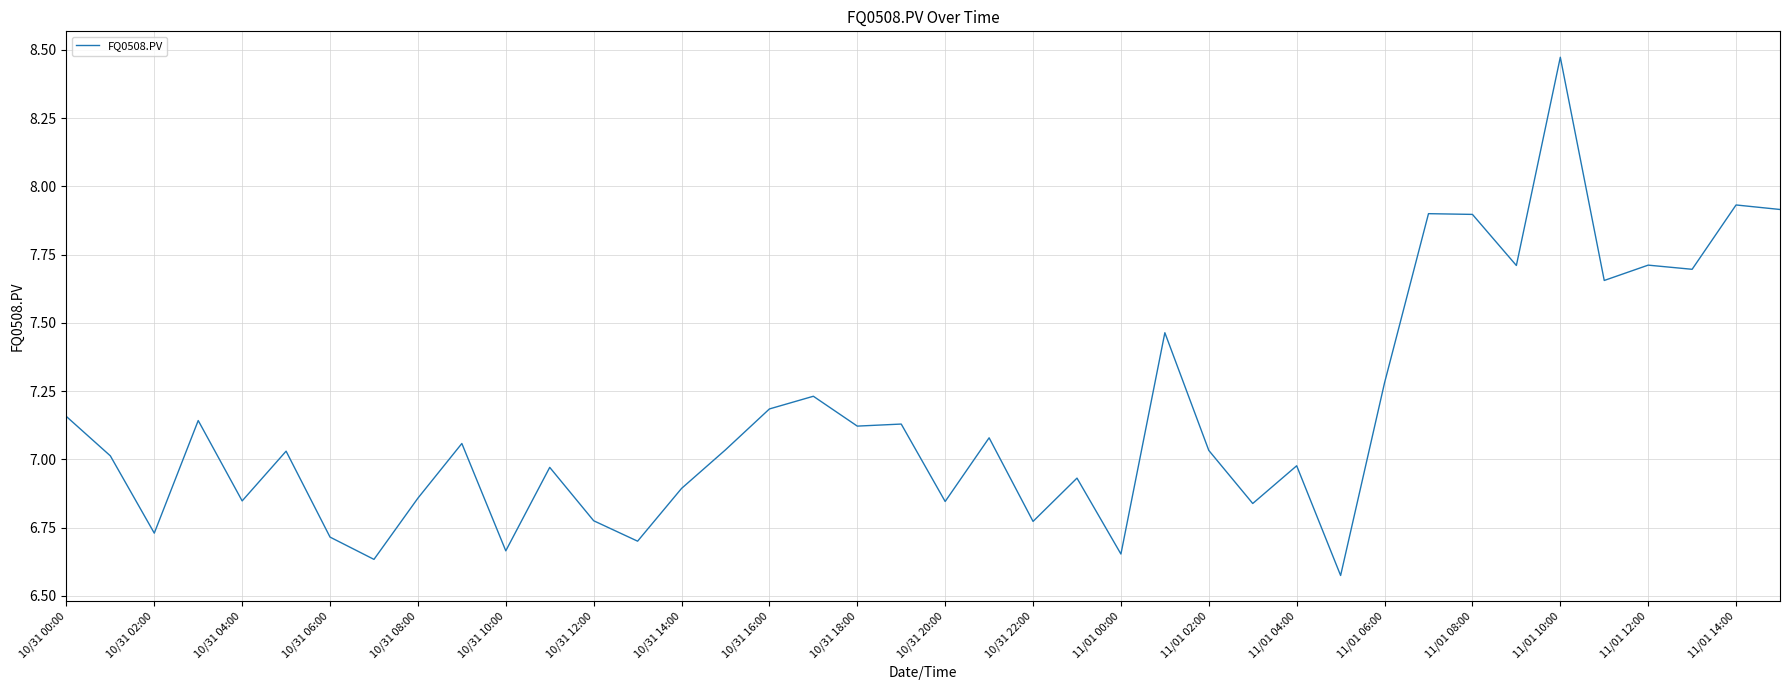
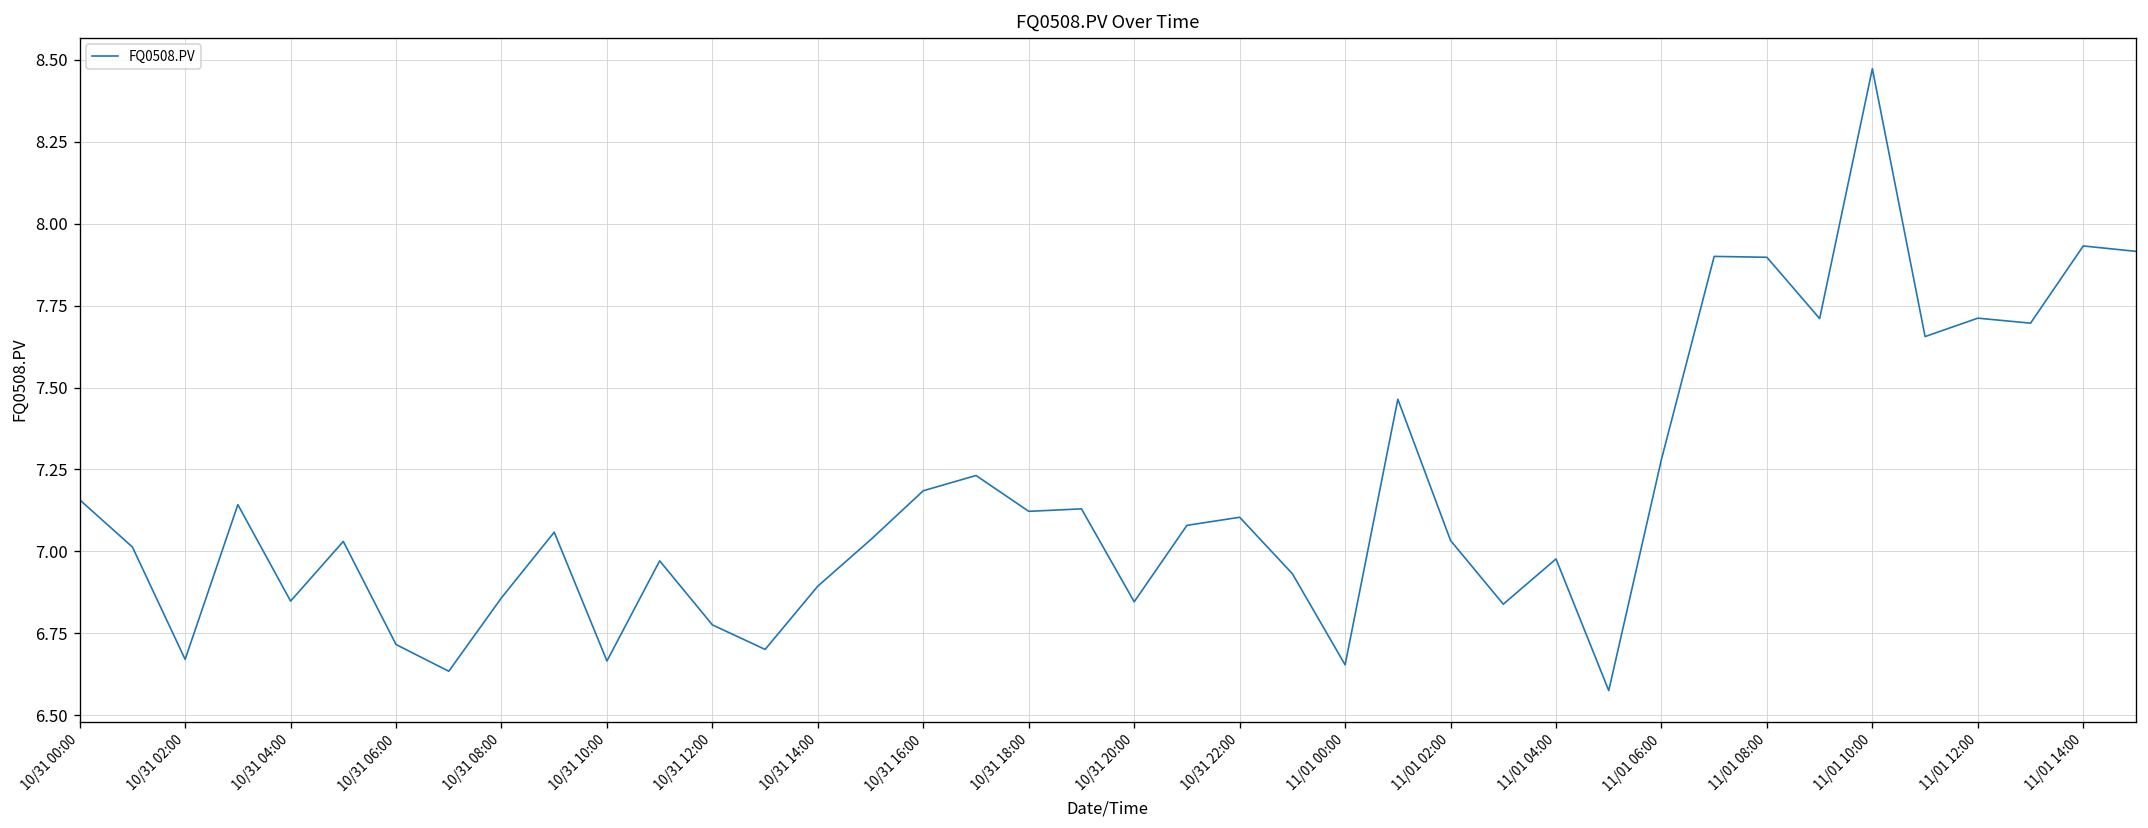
10/31 02:00: 6.73 -> 6.67
10/31 22:00: 6.77 -> 7.10
